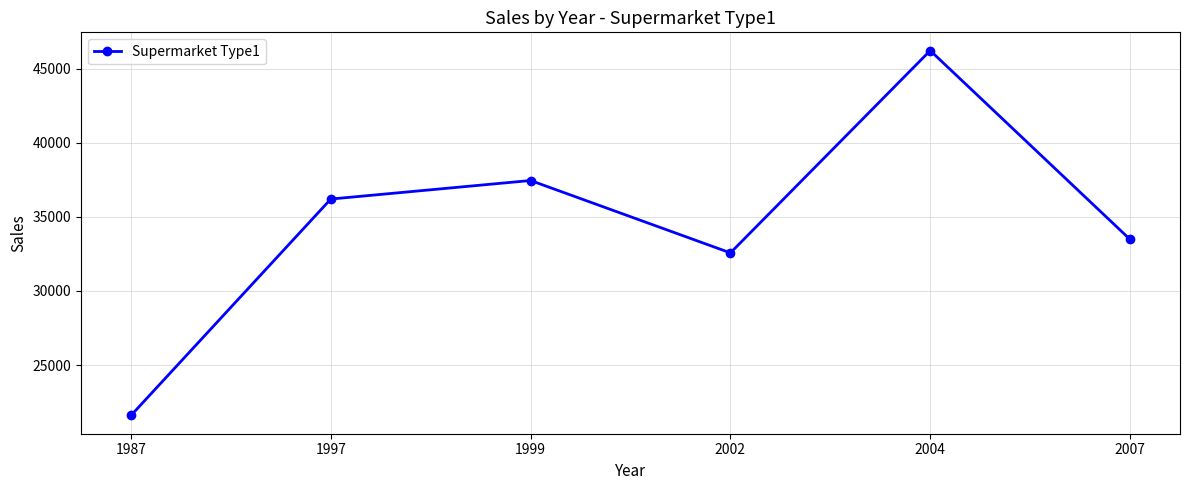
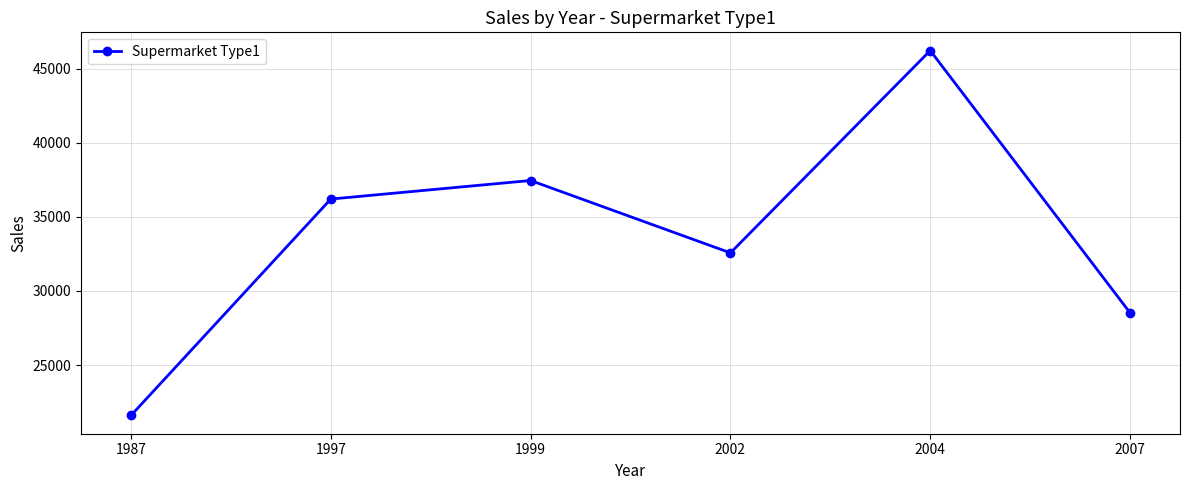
2007: 33500 -> 28500
